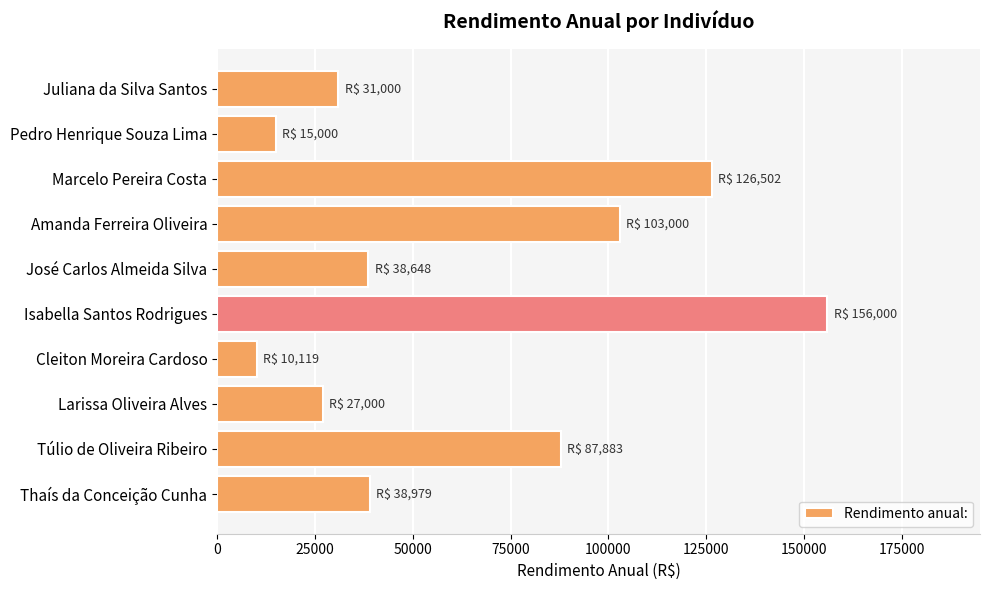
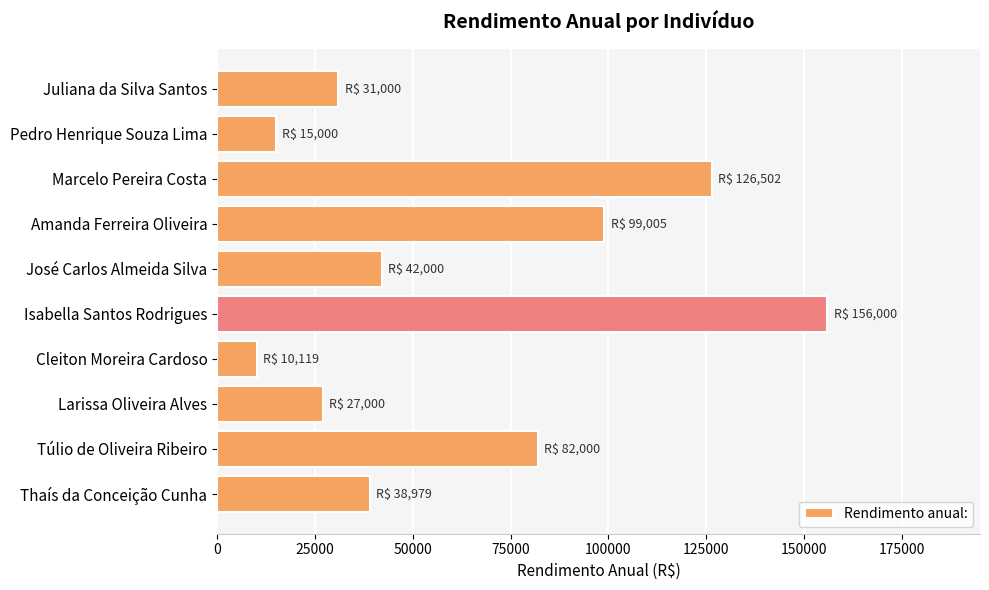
Amanda Ferreira Oliveira: 103,000 -> 99,005
José Carlos Almeida Silva: 38,648 -> 42,000
Túlio de Oliveira Ribeiro: 87,883 -> 82,000
